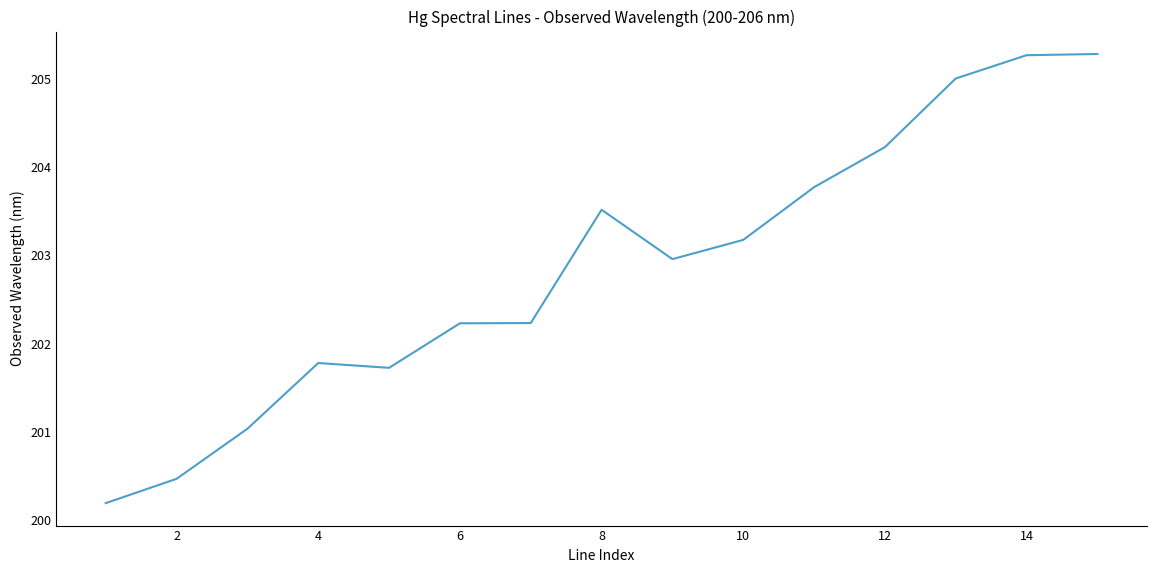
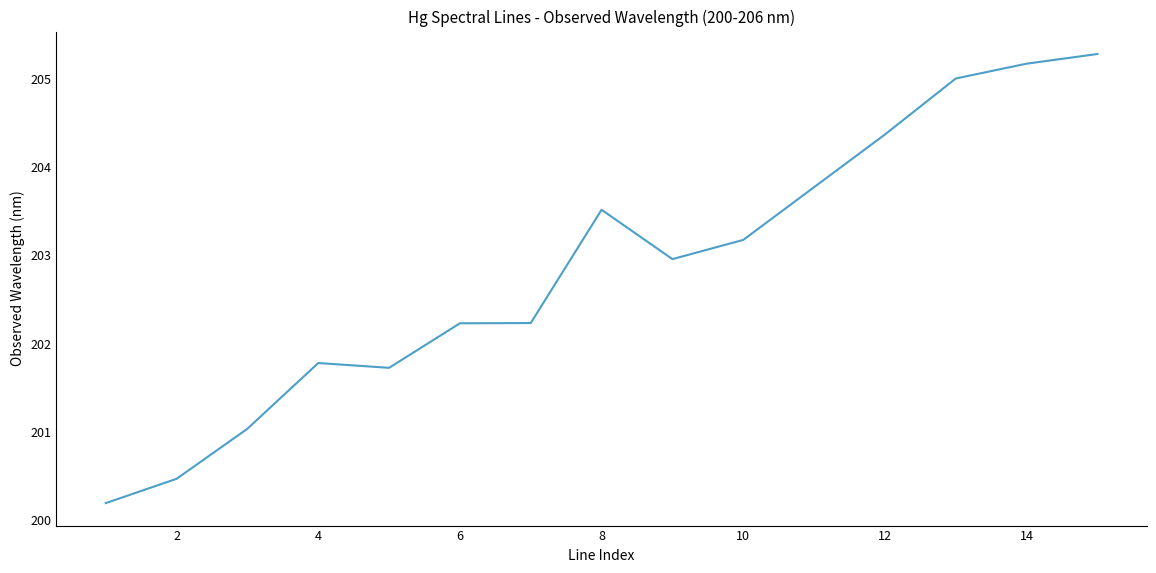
12: 204.2 -> 204.4
14: 205.3 -> 205.2
